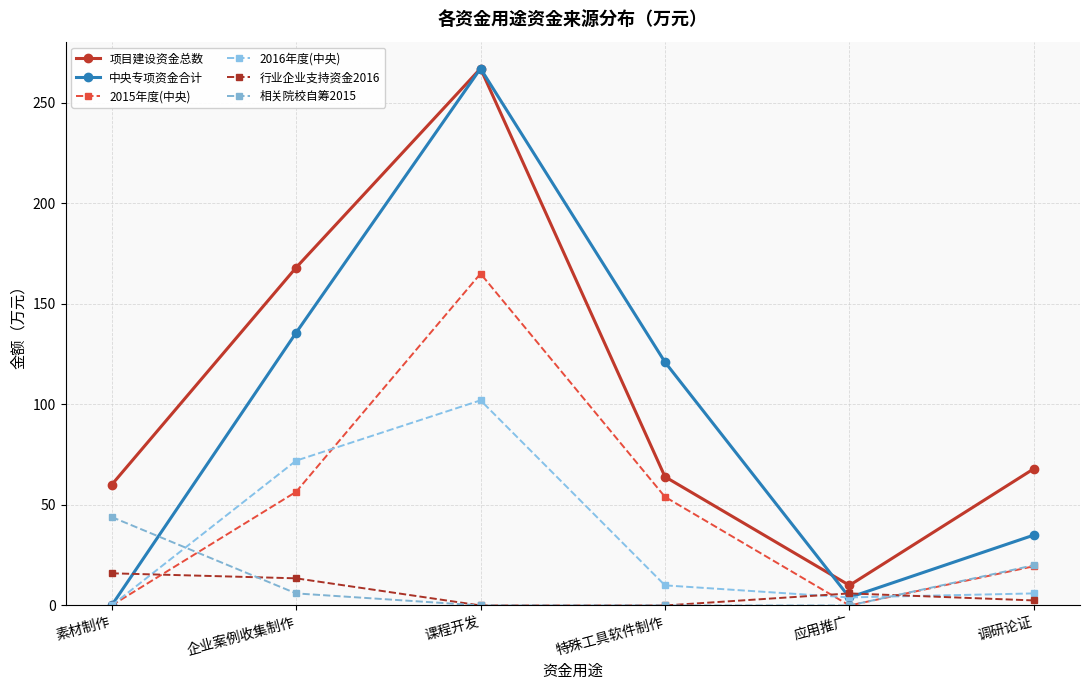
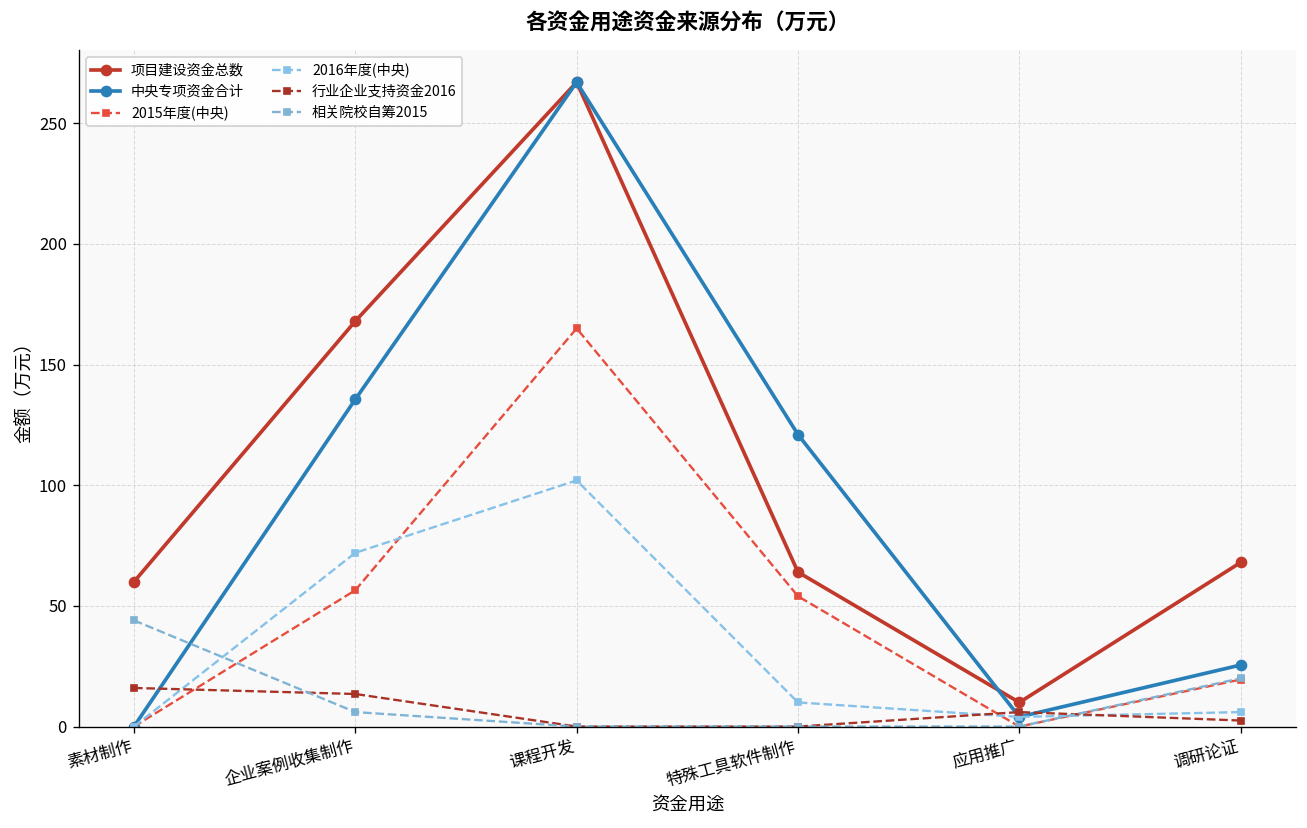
中央专项资金合计, 调研论证: 35 -> 26
